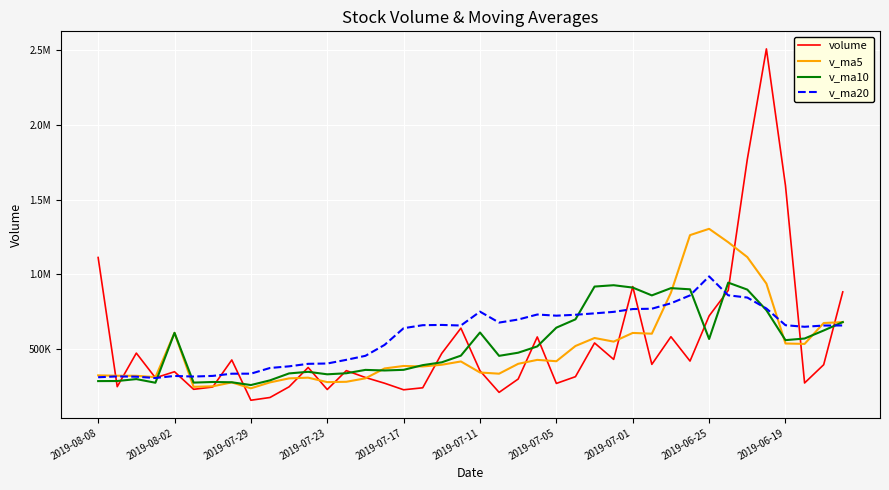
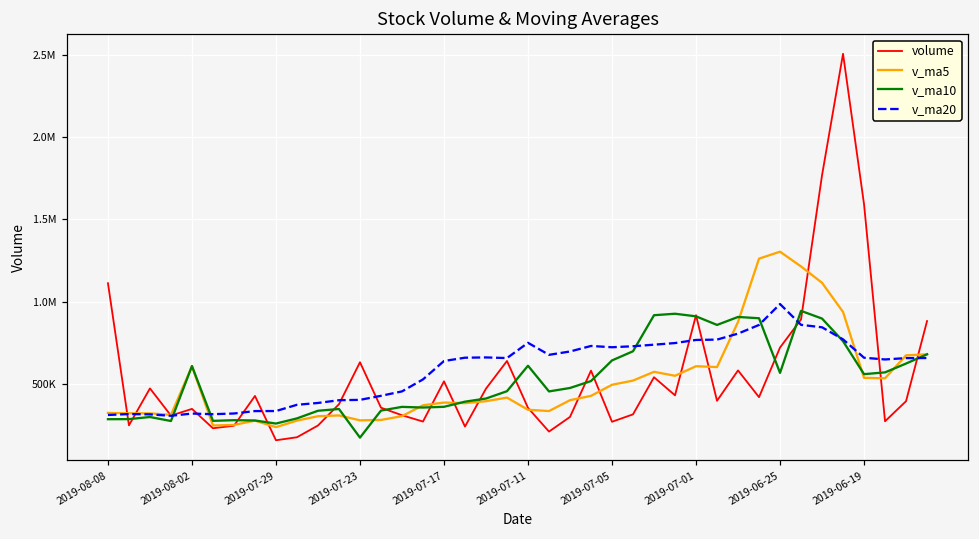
volume, 2019-07-23: 230000 -> 630000
v_ma10, 2019-07-23: 330000 -> 170000
volume, 2019-07-17: 230000 -> 510000
v_ma5, 2019-07-05: 420000 -> 490000
